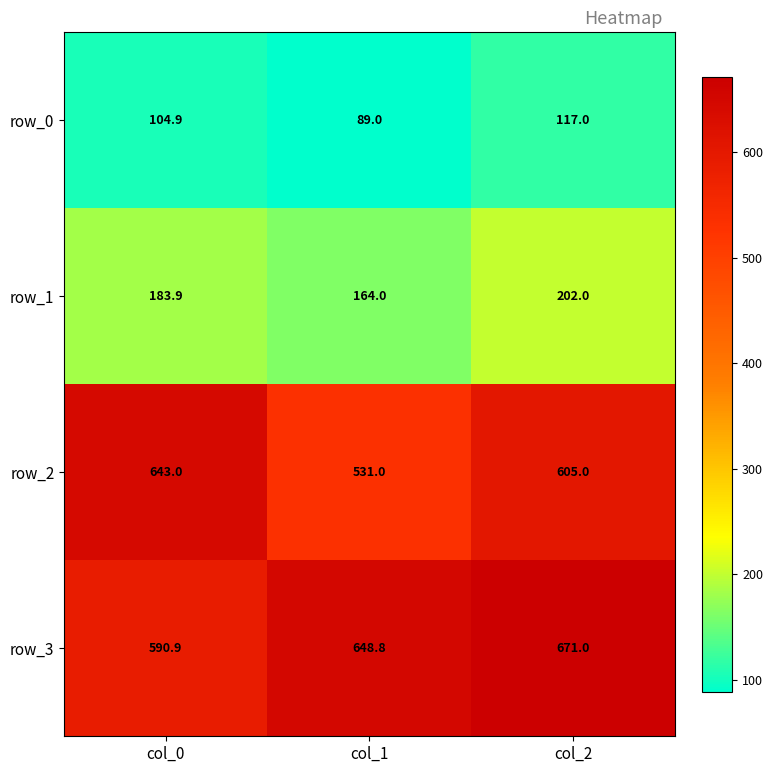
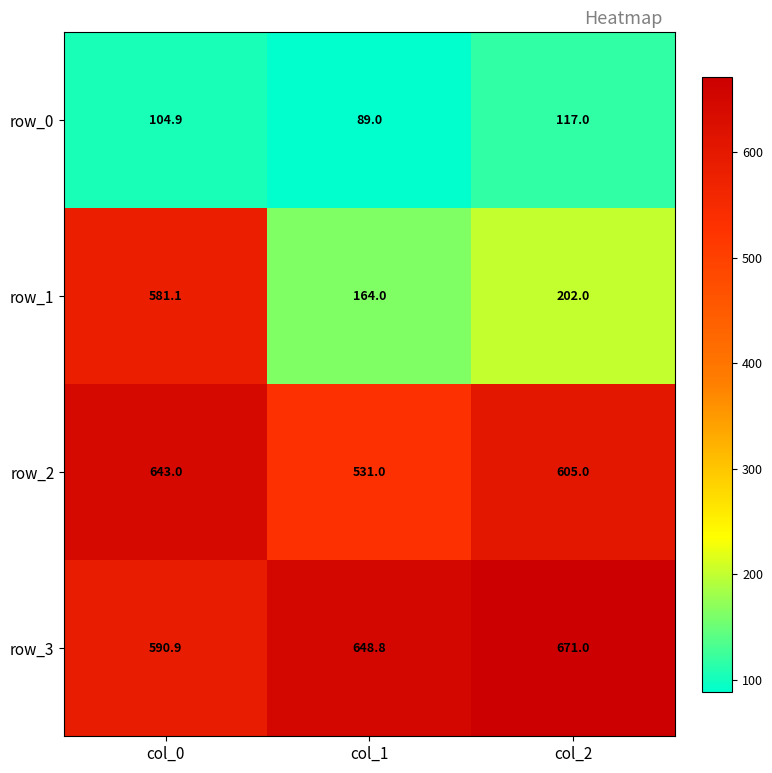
row_1, col_0: 183.9 -> 581.1
